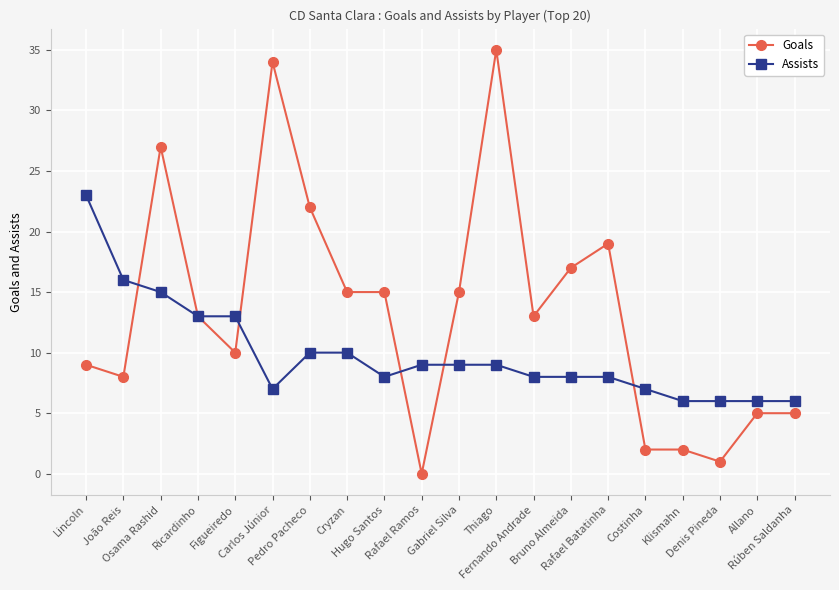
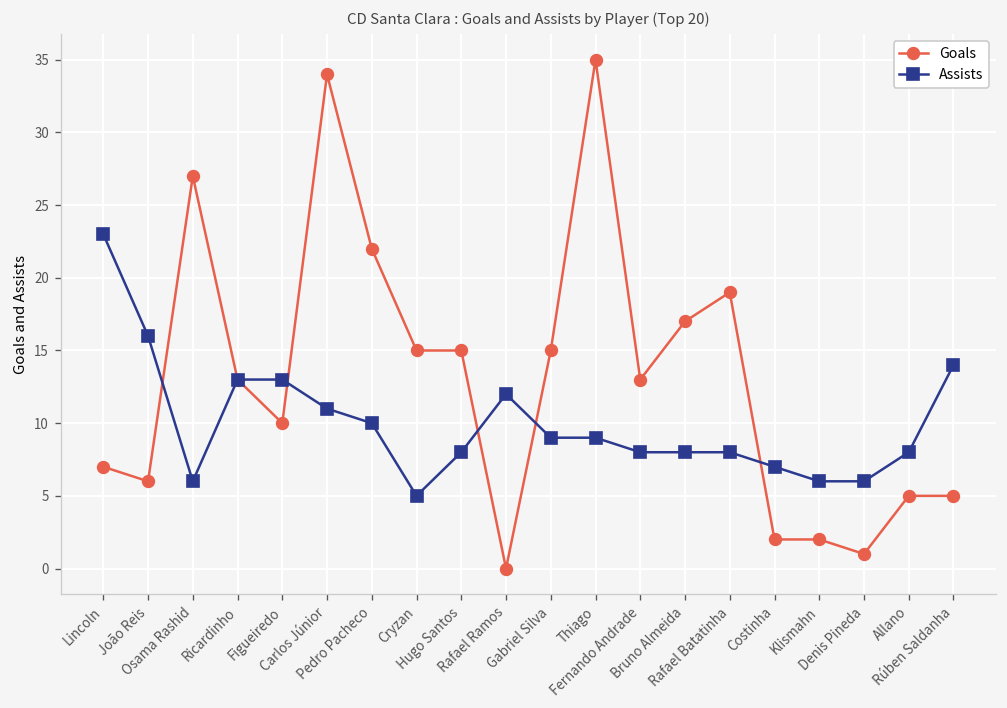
Goals, Lincoln: 9 -> 7
Goals, João Reis: 8 -> 6
Assists, Osama Rashid: 15 -> 6
Assists, Carlos Júnior: 7 -> 11
Assists, Cryzan: 10 -> 5
Assists, Rafael Ramos: 9 -> 12
Assists, Allano: 6 -> 8
Assists, Rúben Saldanha: 6 -> 14
